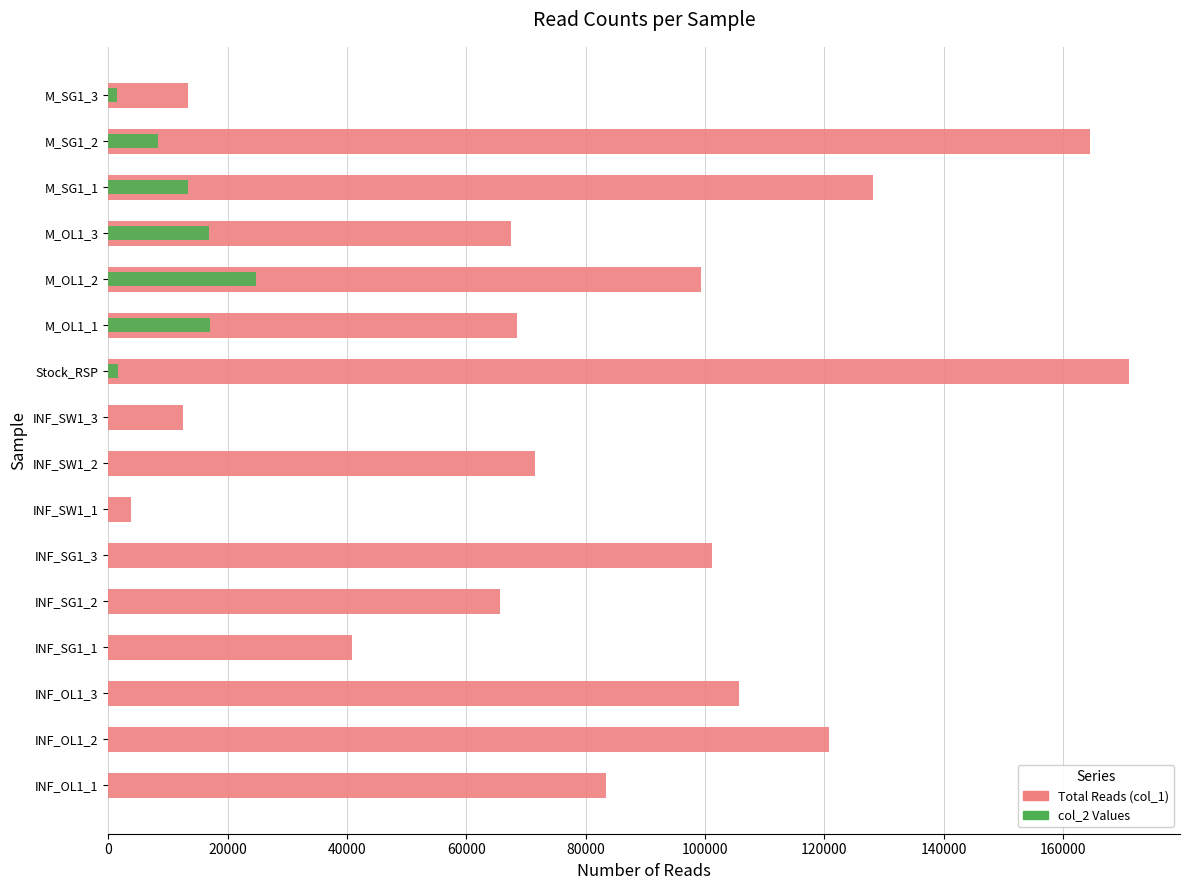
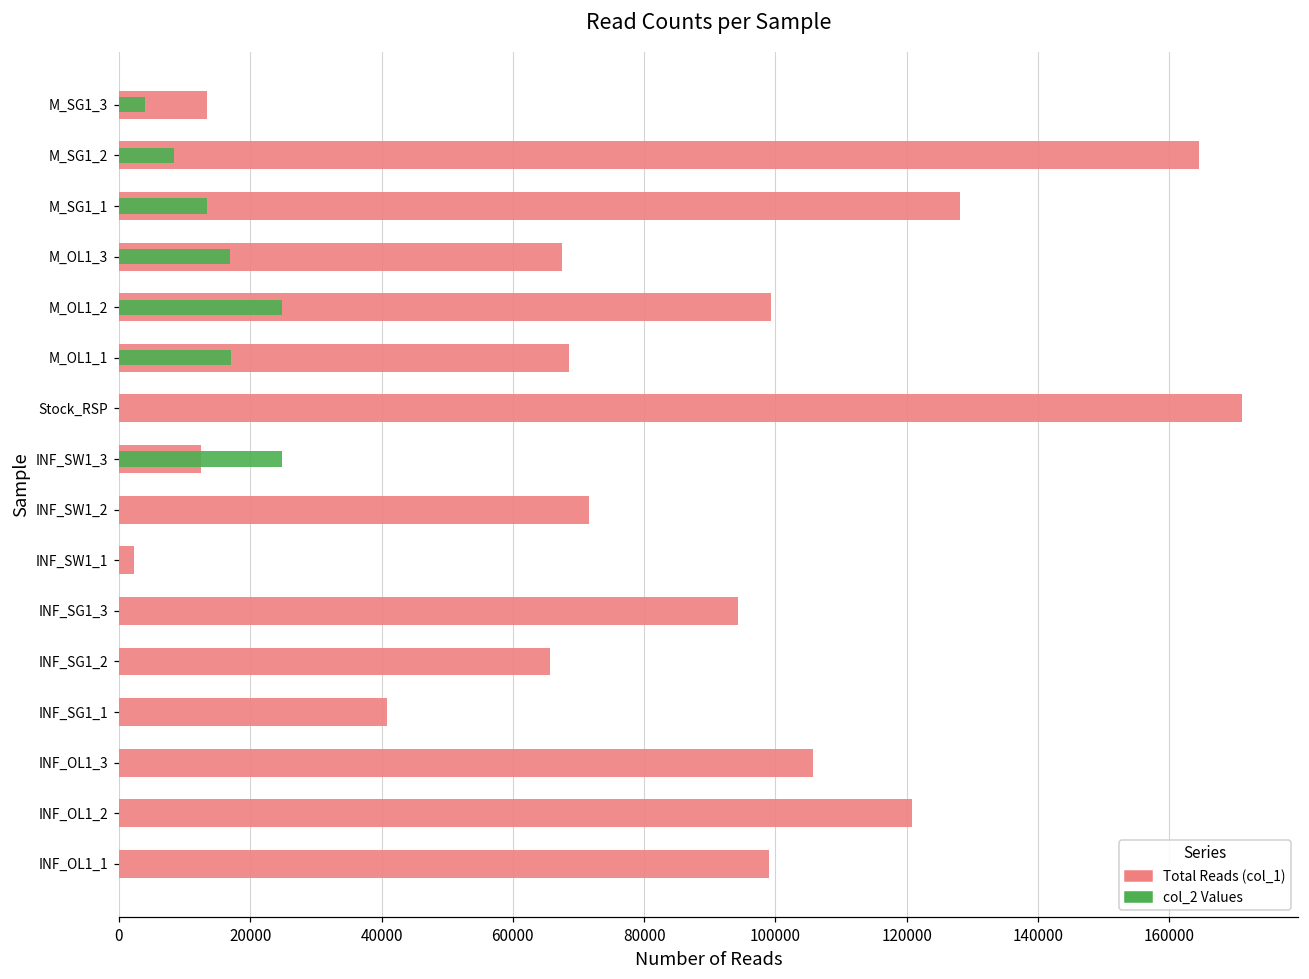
col_2 Values, M_SG1_3: 2000 -> 4000
col_2 Values, Stock_RSP: 2000 -> 0
col_2 Values, INF_SW1_3: 0 -> 25000
Total Reads (col_1), INF_SW1_1: 4000 -> 2000
Total Reads (col_1), INF_SG1_3: 101000 -> 94000
Total Reads (col_1), INF_OL1_1: 83000 -> 99000
